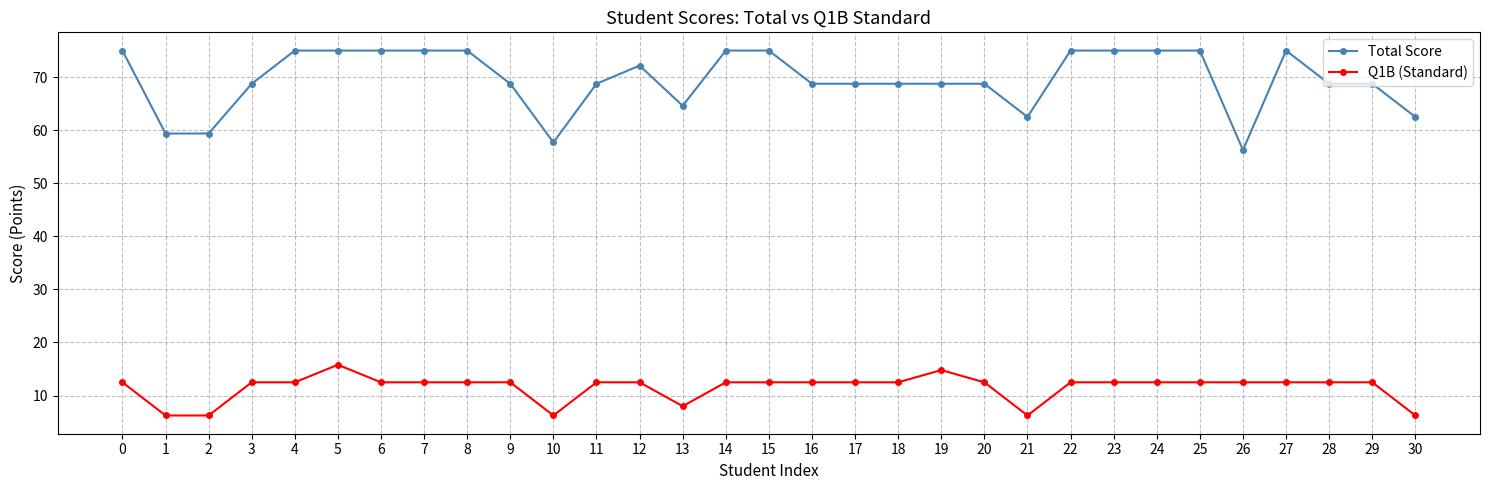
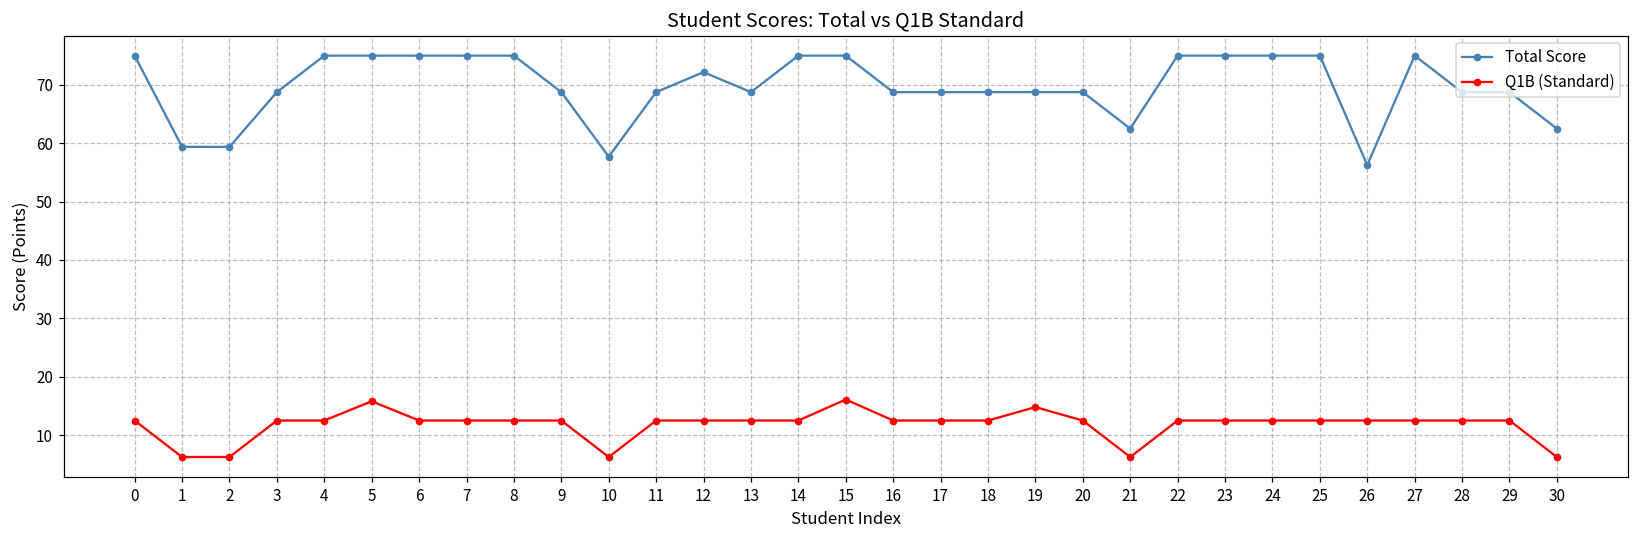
Total Score, 13: 65 -> 69
Q1B (Standard), 13: 8 -> 13
Q1B (Standard), 15: 13 -> 16
